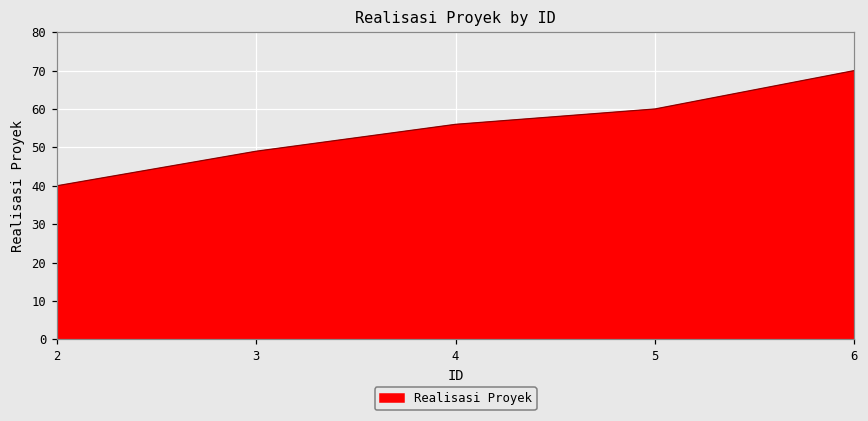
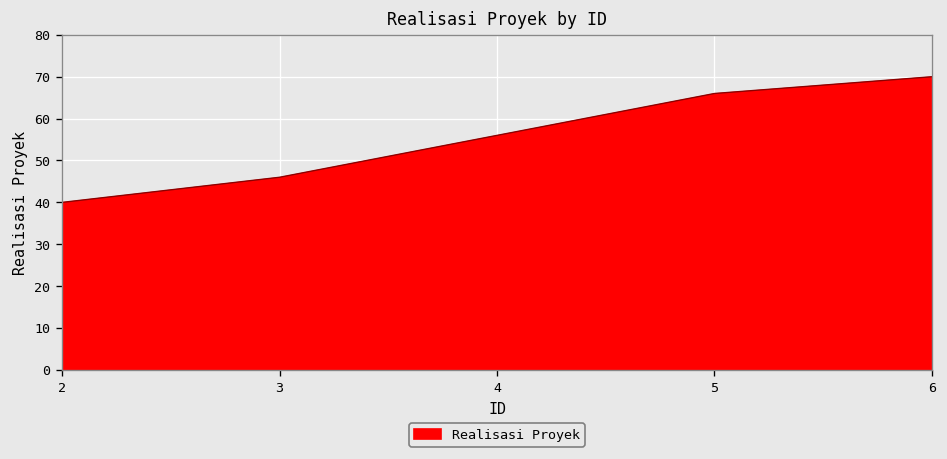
3: 49 -> 46
5: 60 -> 66
